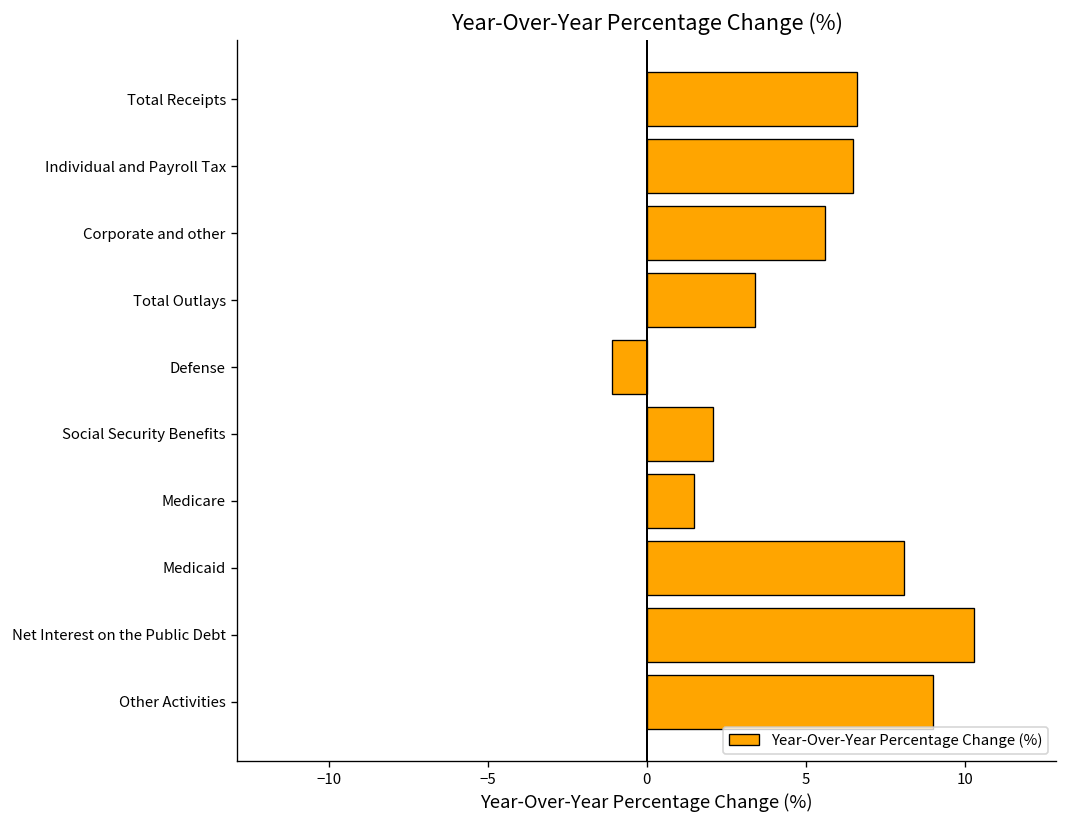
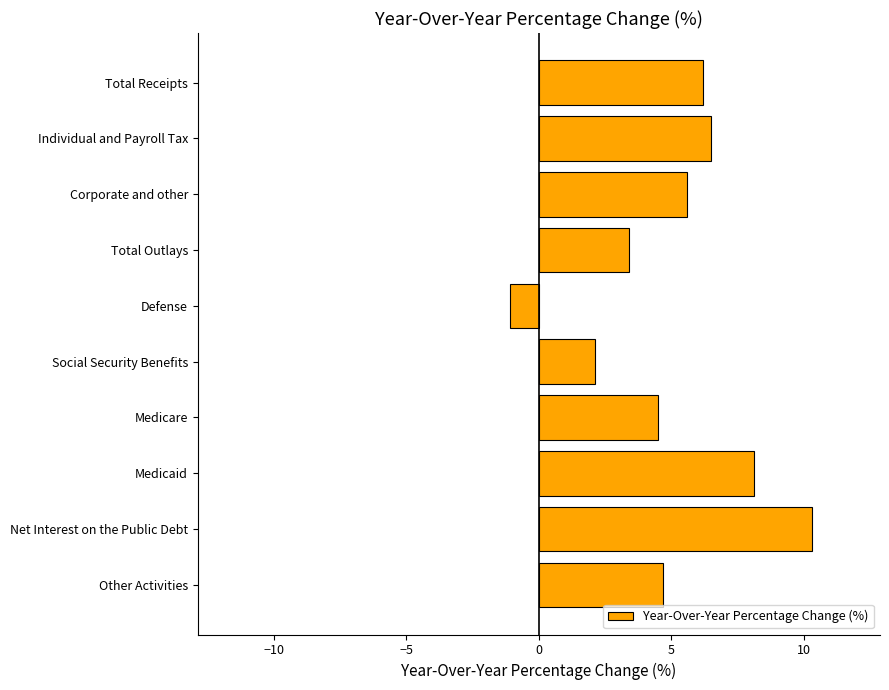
Total Receipts: 6.6 -> 6.2
Medicare: 1.5 -> 4.5
Other Activities: 9.0 -> 4.7
